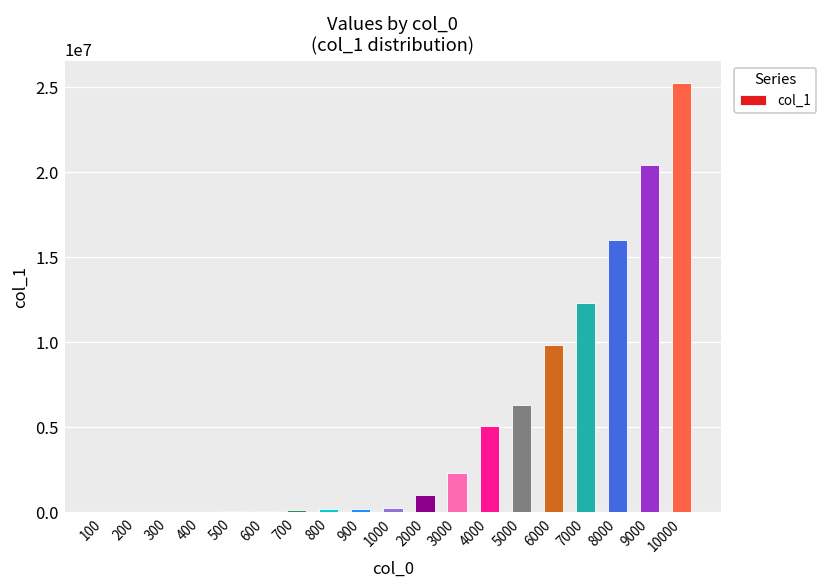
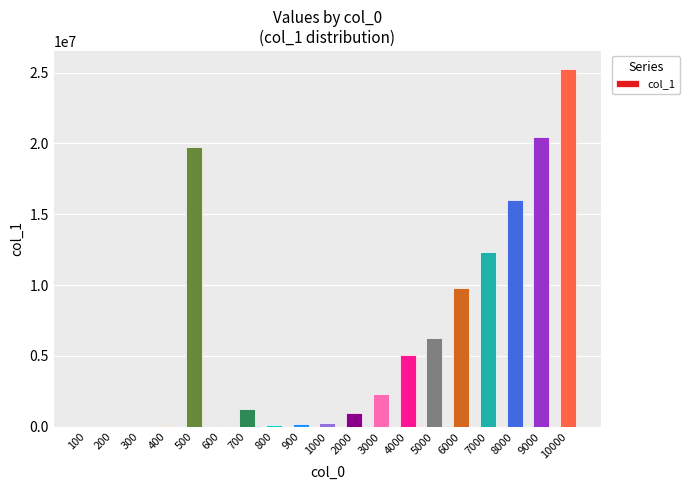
500: 100000 -> 19800000
700: 100000 -> 1300000
